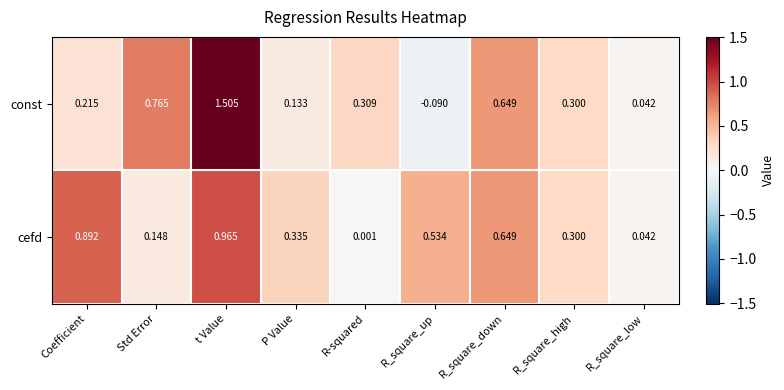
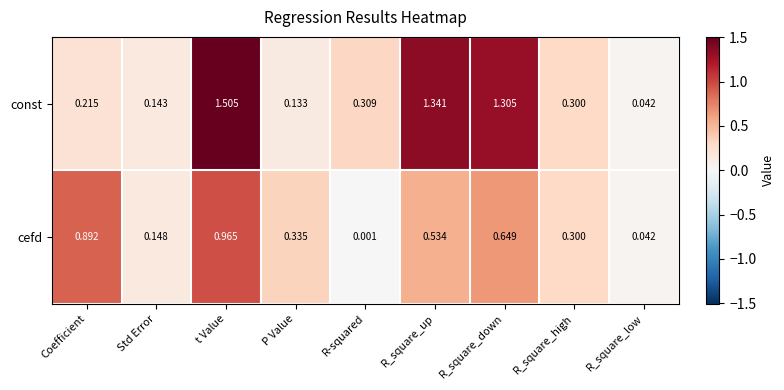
const, Std Error: 0.765 -> 0.143
const, R_square_up: -0.090 -> 1.341
const, R_square_down: 0.649 -> 1.305
